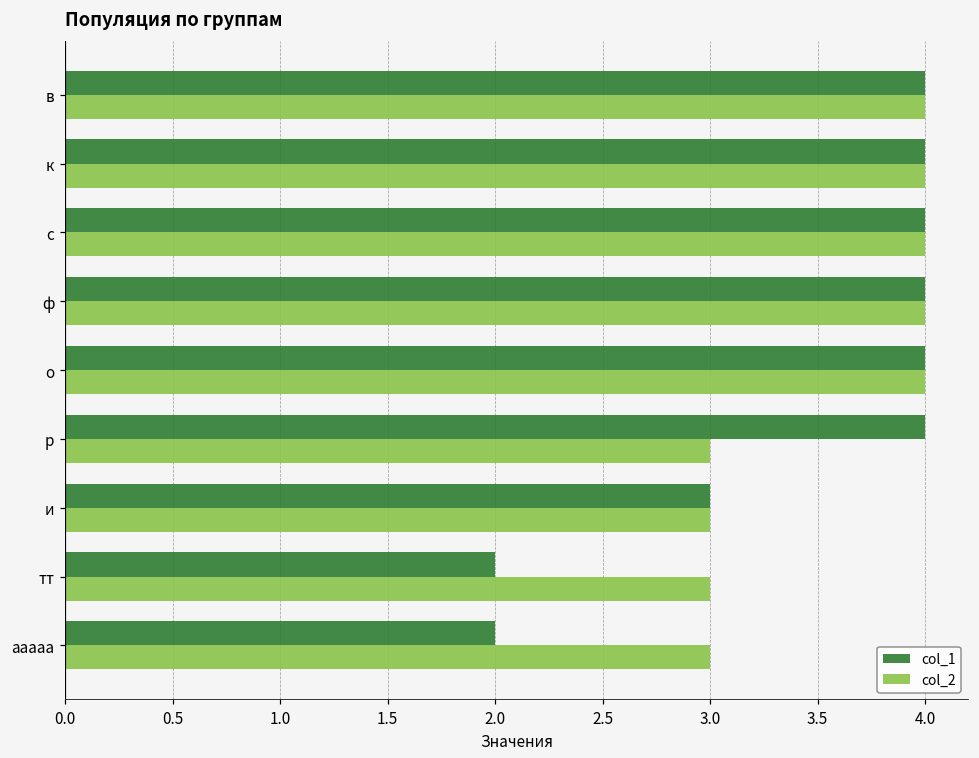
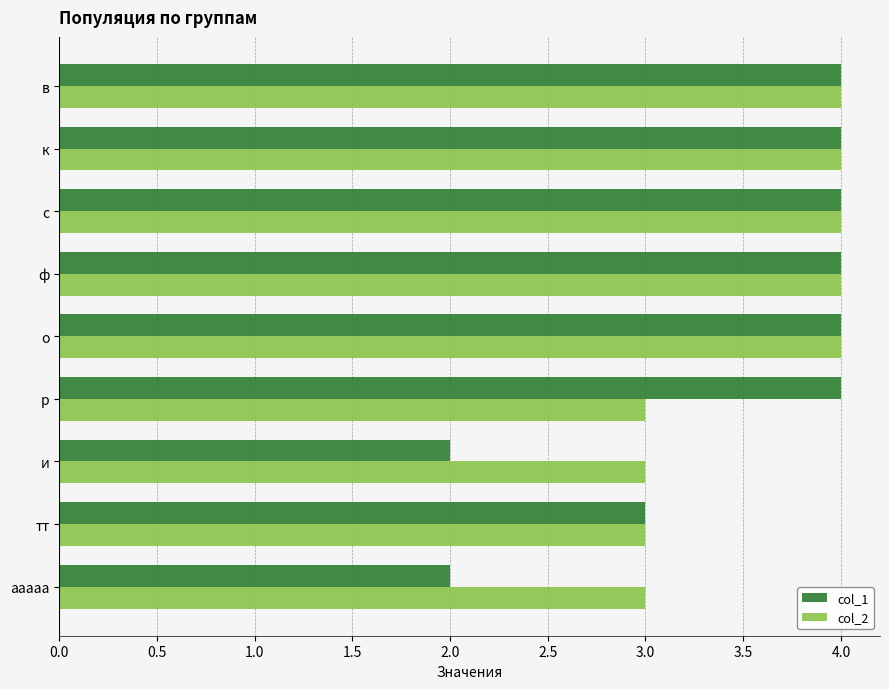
col_1, и: 3 -> 2
col_1, тт: 2 -> 3
